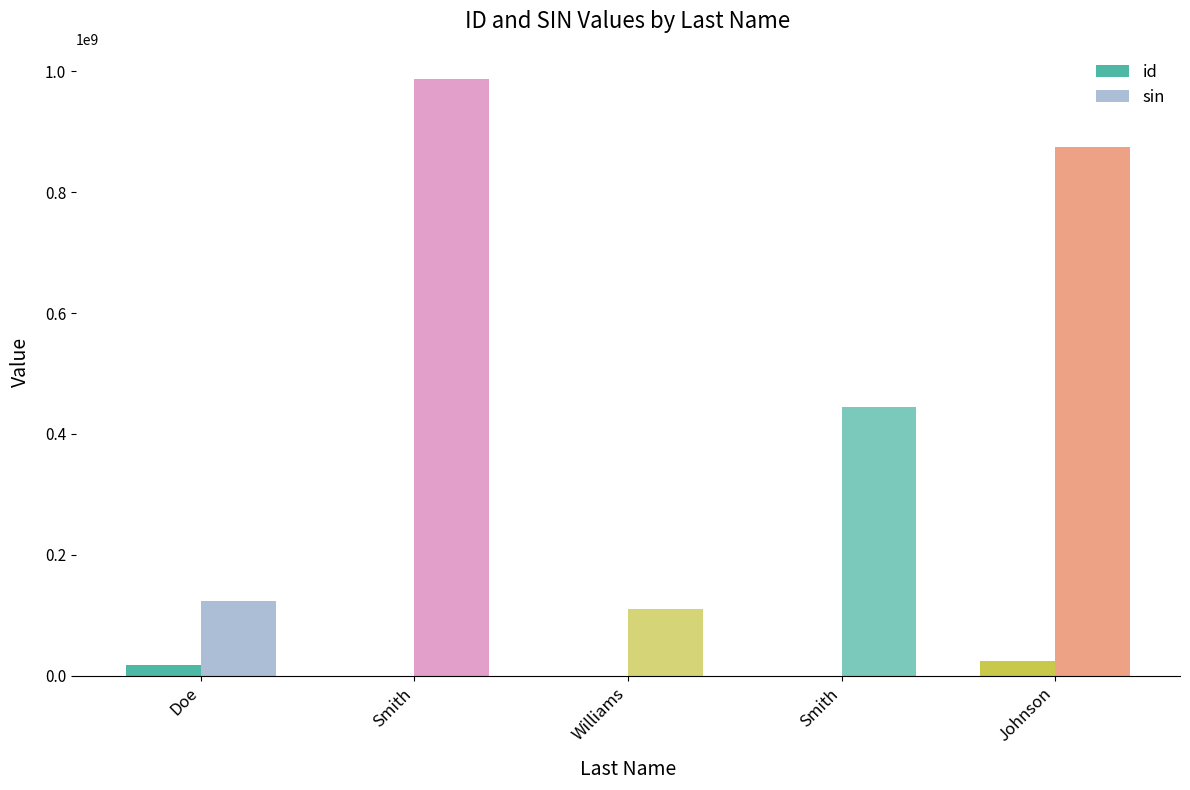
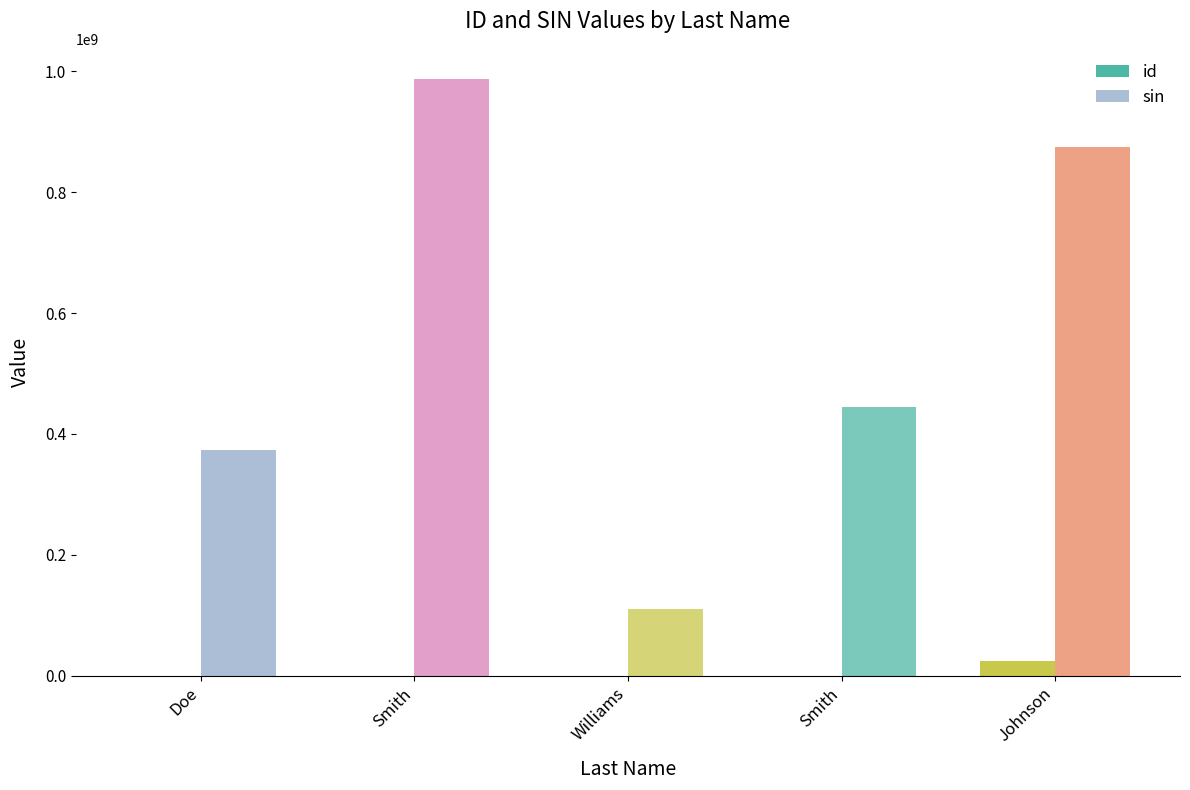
id, Doe: 20000000 -> 0
sin, Doe: 120000000 -> 370000000
